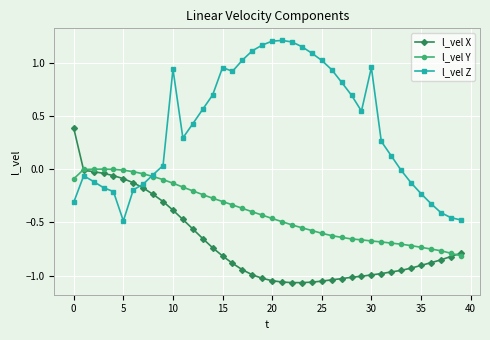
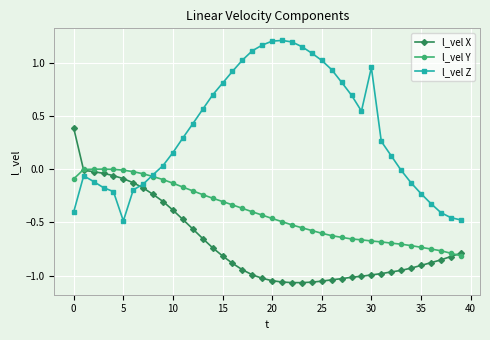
l_vel Z, 0: -0.31 -> -0.40
l_vel Z, 10: 0.94 -> 0.16
l_vel Z, 15: 0.96 -> 0.81
